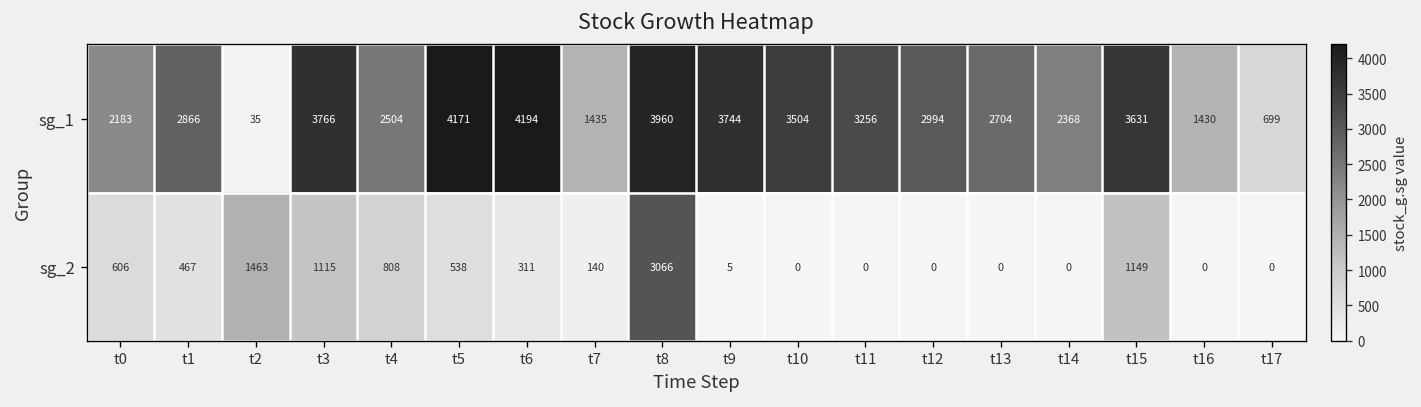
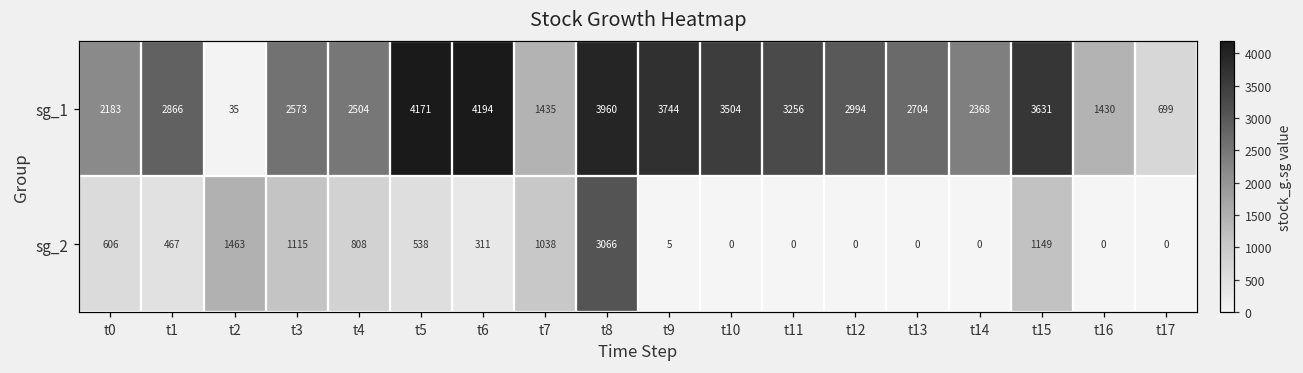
sg_1, t3: 3766 -> 2573
sg_2, t7: 140 -> 1038
